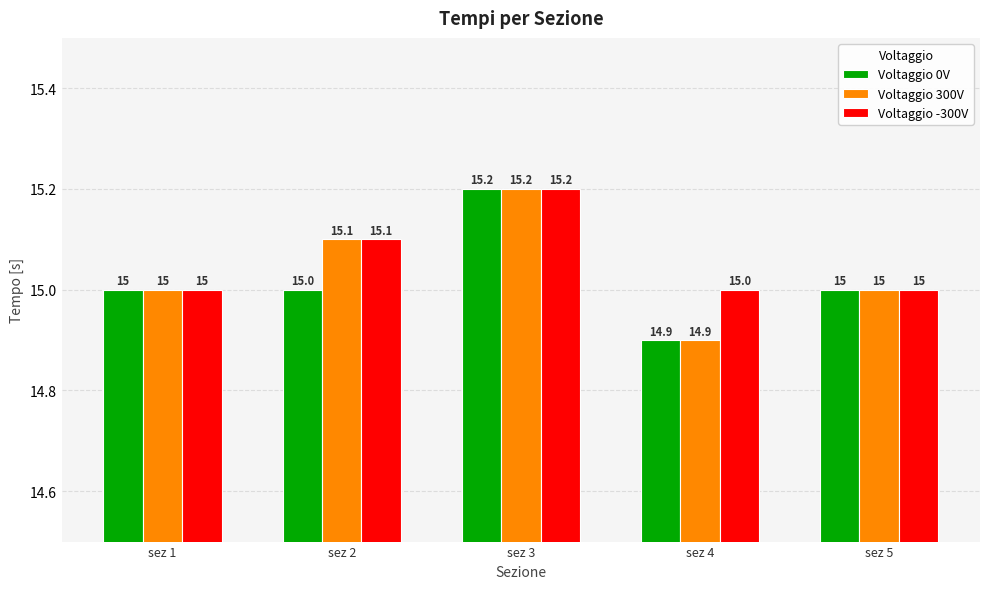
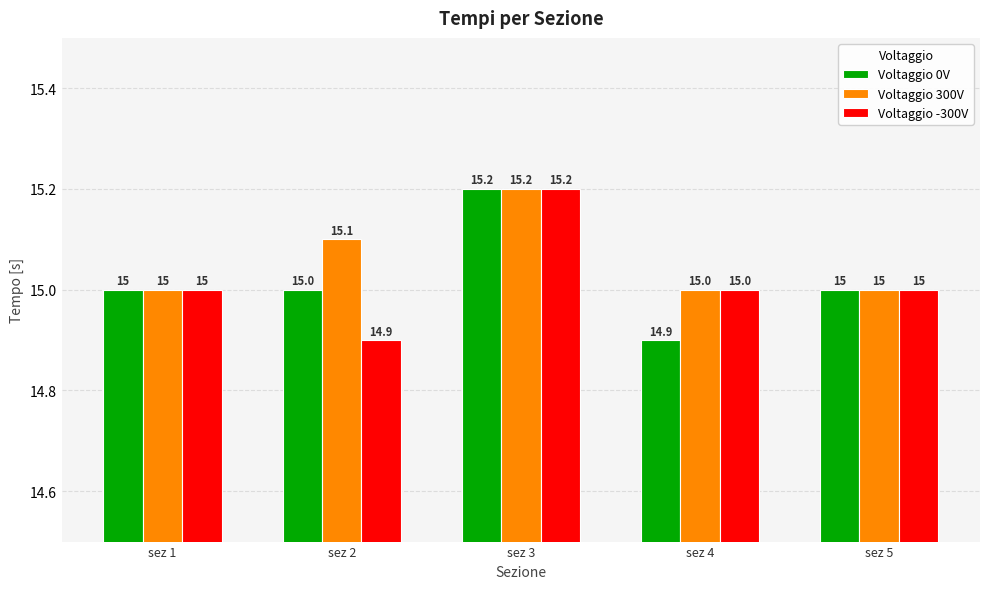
Voltaggio -300V, sez 2: 15.1 -> 14.9
Voltaggio 300V, sez 4: 14.9 -> 15.0
